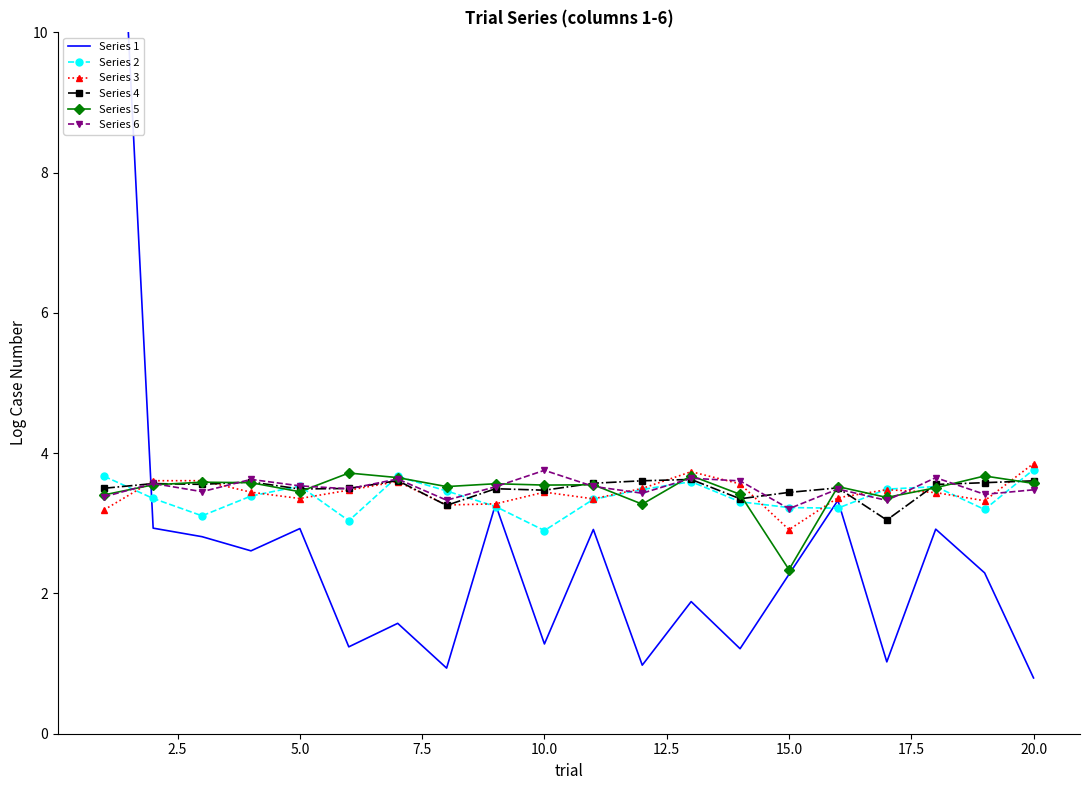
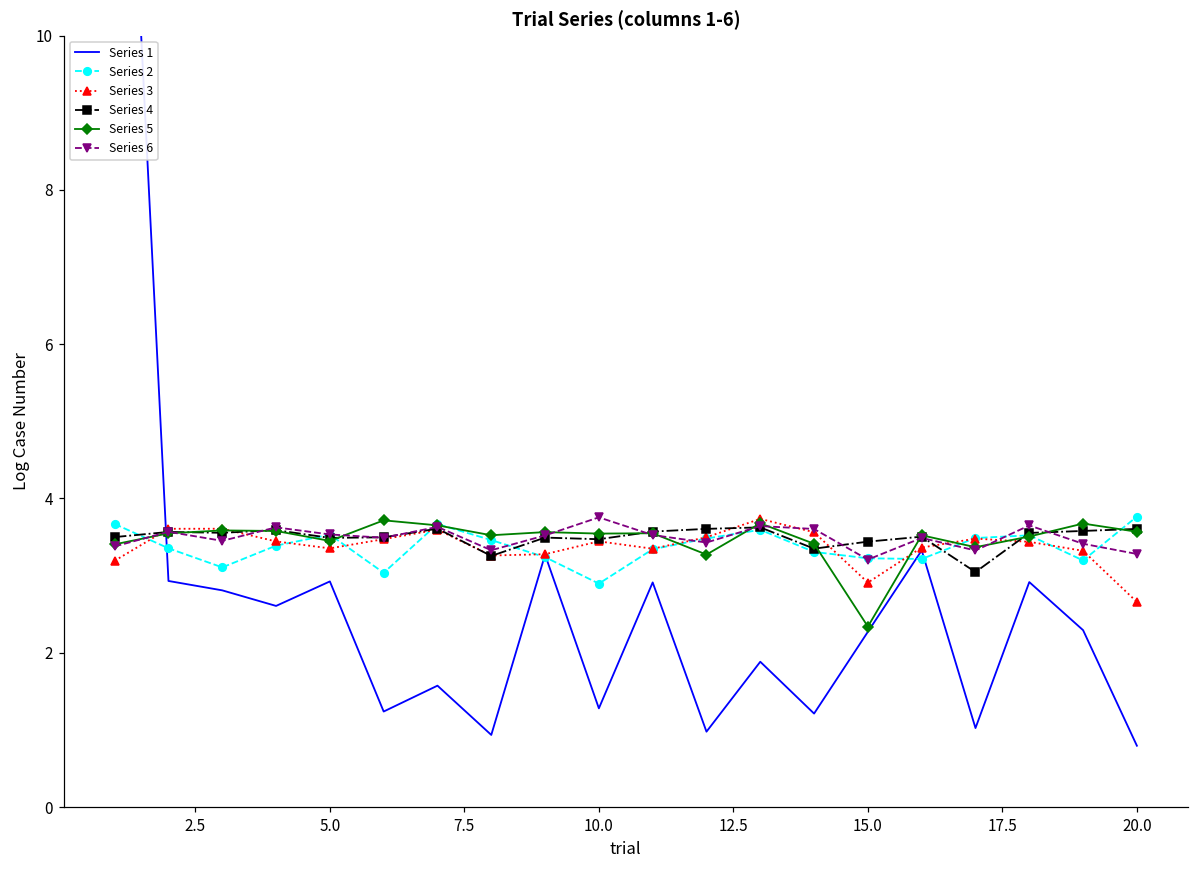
Series 3, 20.0: 3.9 -> 2.7
Series 6, 20.0: 3.5 -> 3.3
